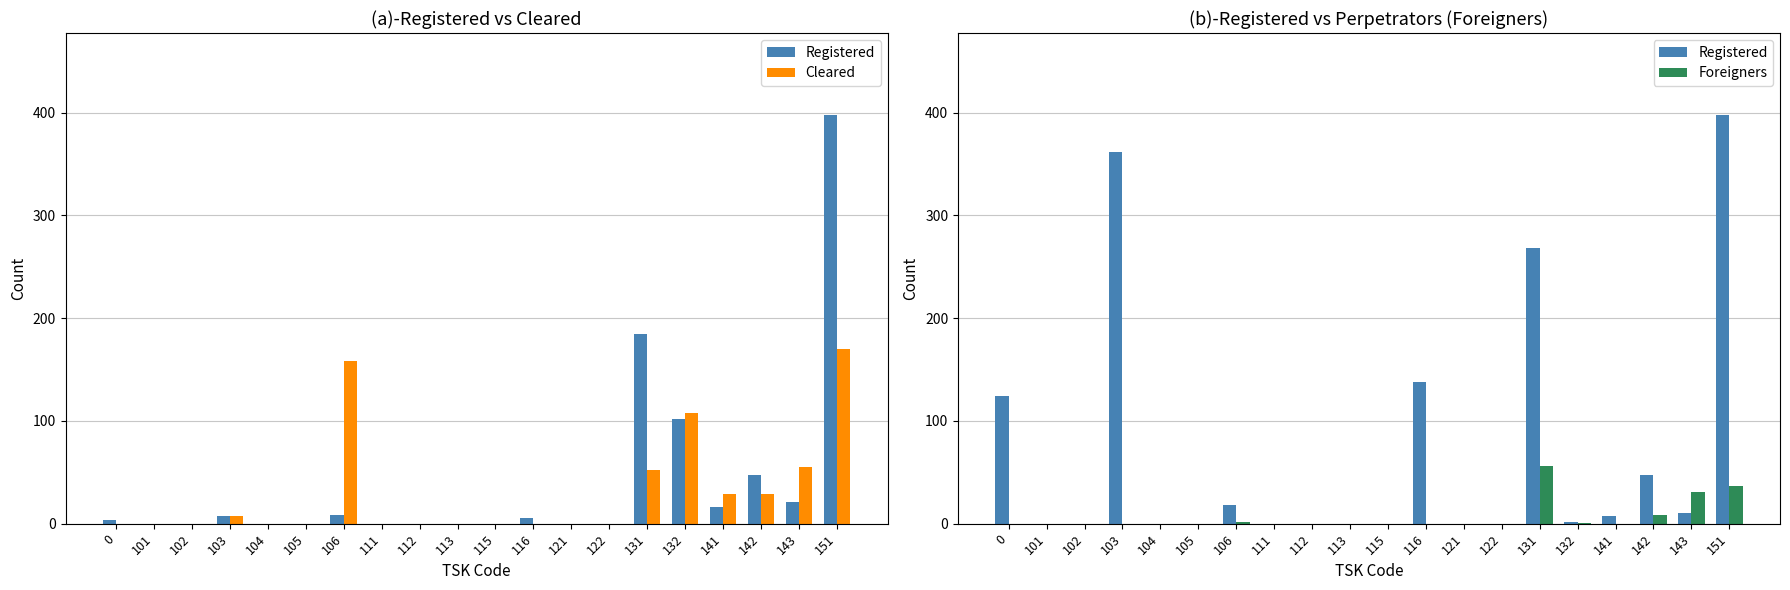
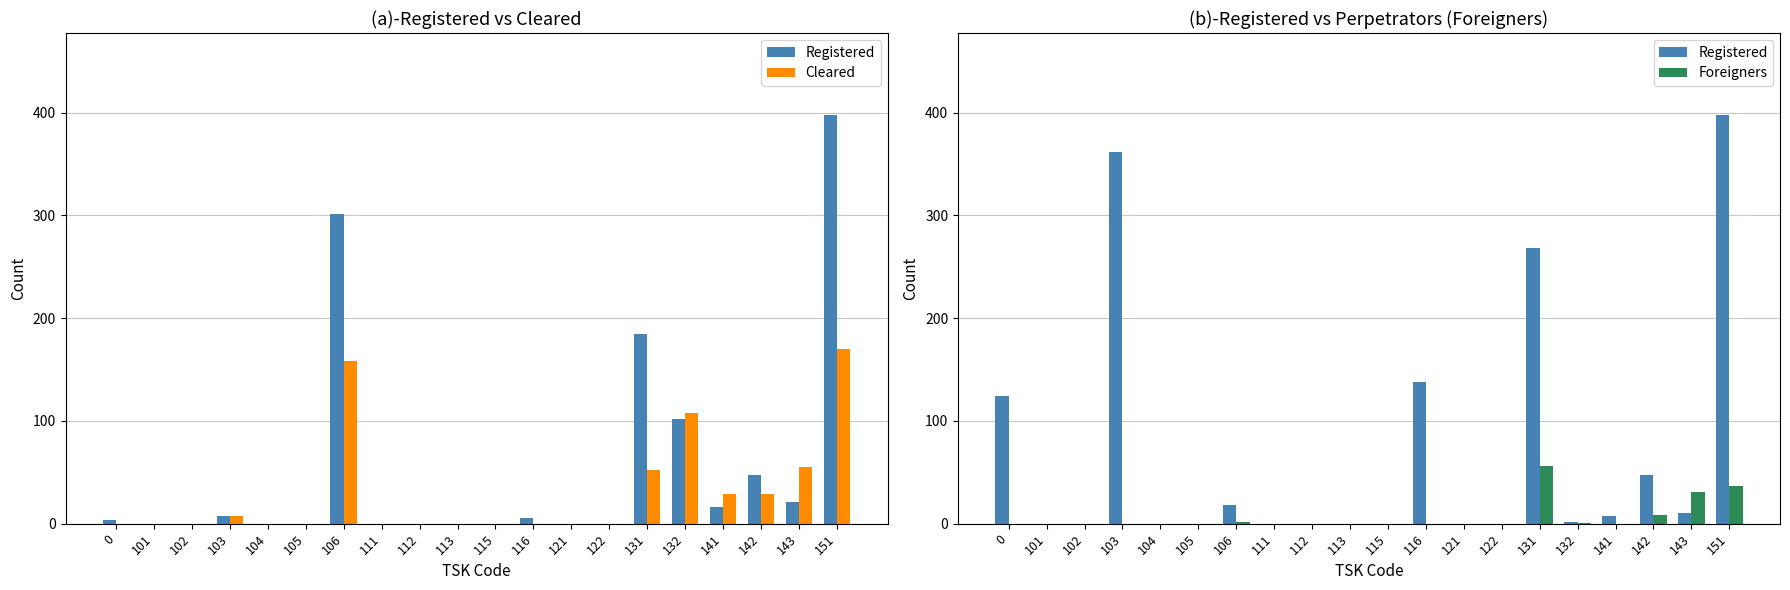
(a)-Registered vs Cleared, Registered, 106: 8 -> 301
